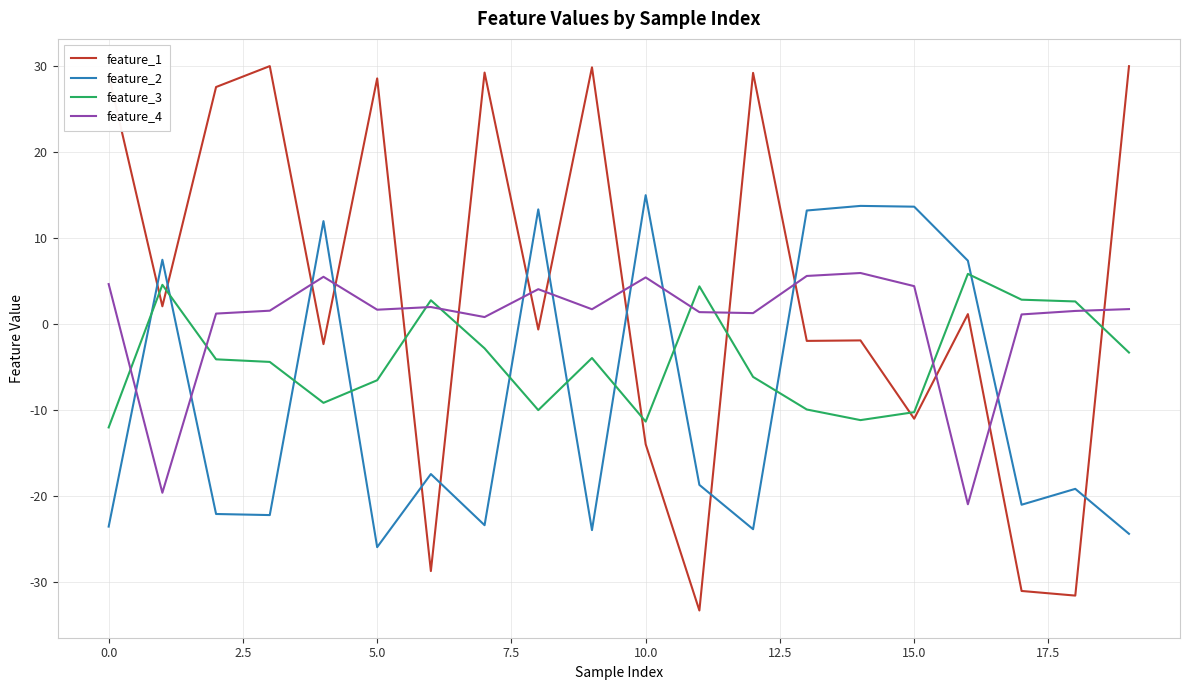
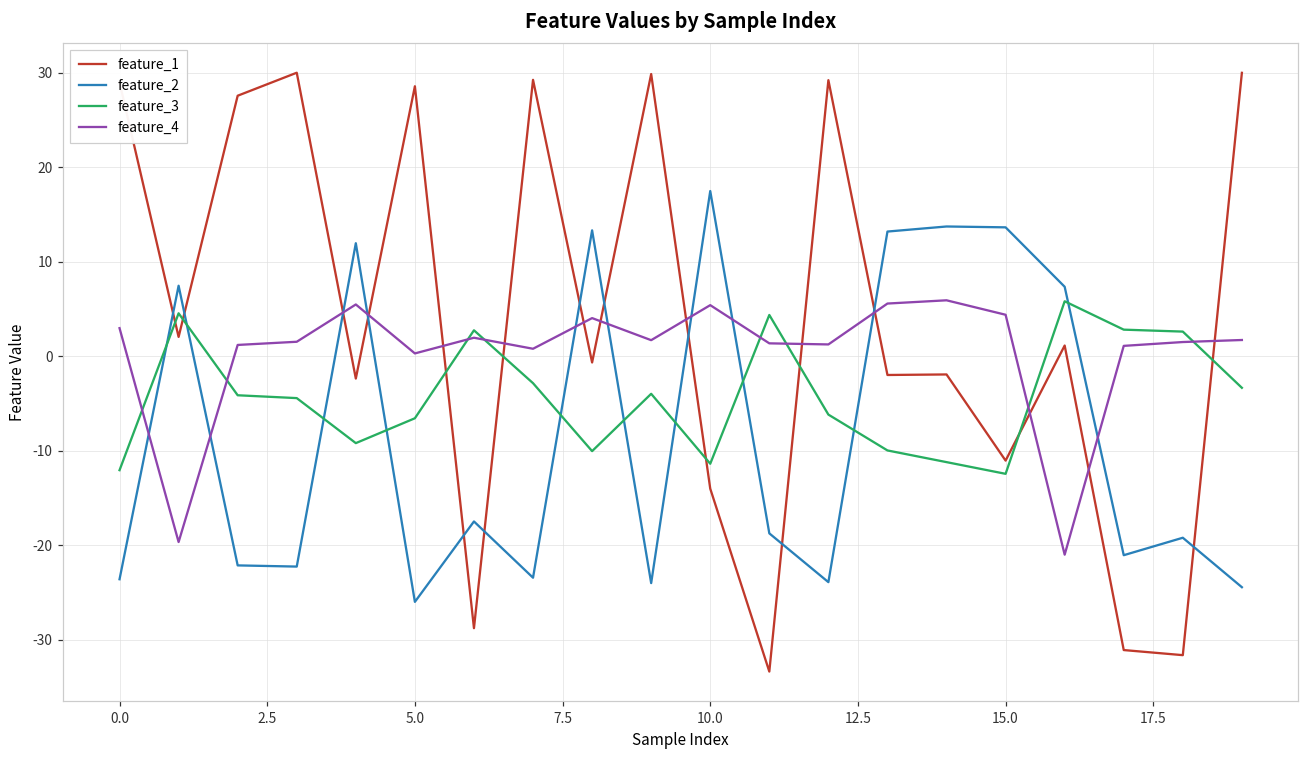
feature_4, 0.0: 5 -> 3
feature_4, 5.0: 2 -> 0
feature_2, 10.0: 15 -> 18
feature_3, 15.0: -10 -> -12
